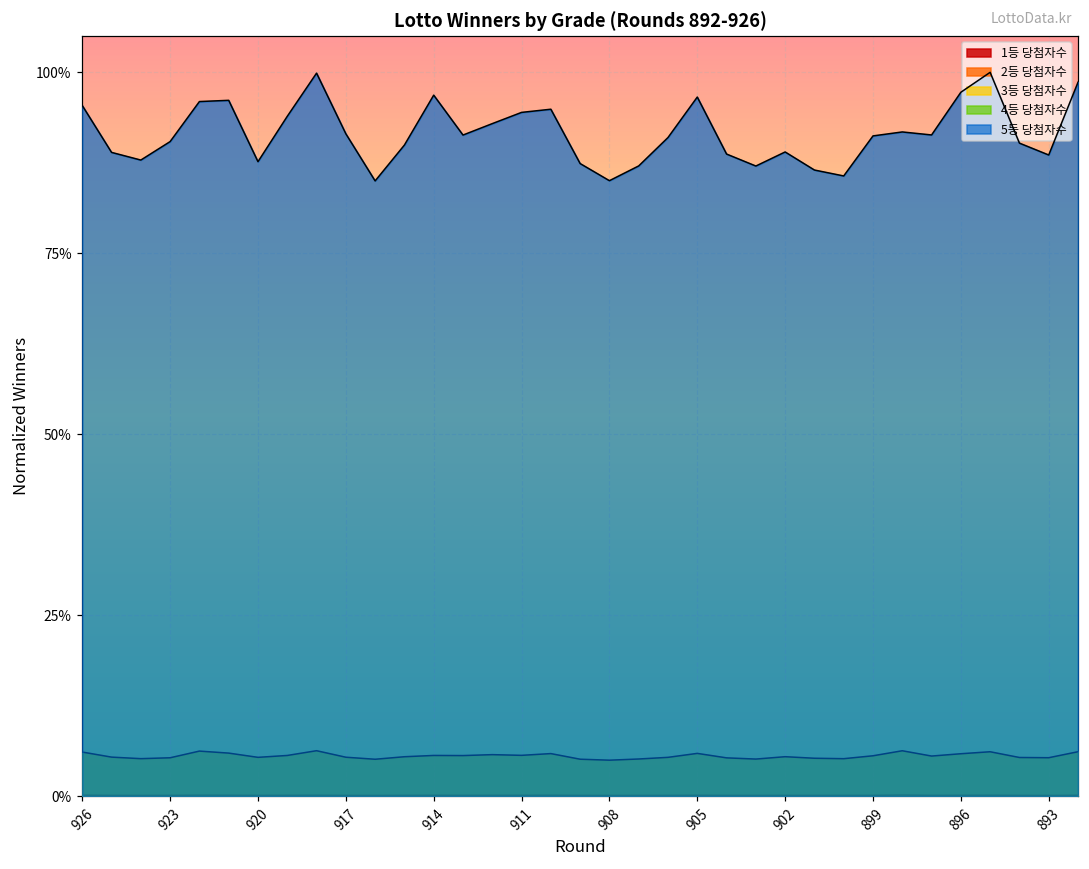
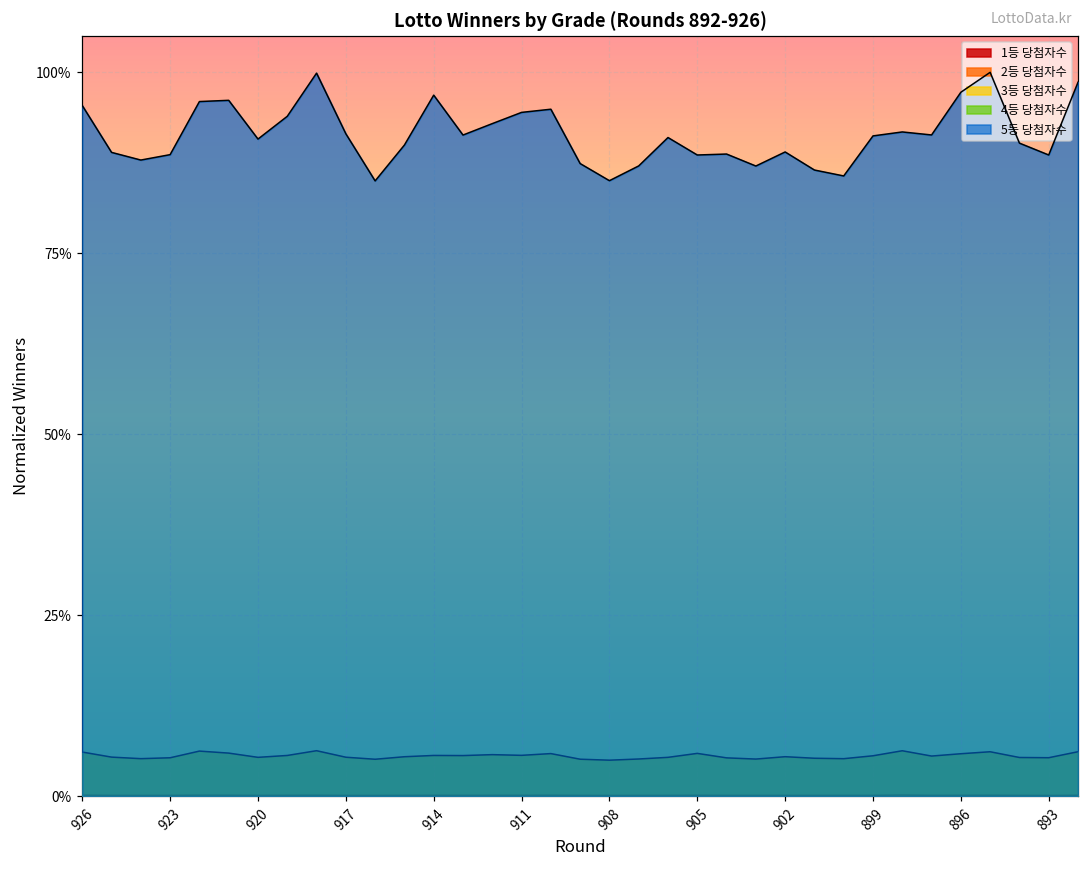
5등 당첨자수, 923: 90% -> 89%
5등 당첨자수, 920: 88% -> 91%
5등 당첨자수, 905: 97% -> 89%
